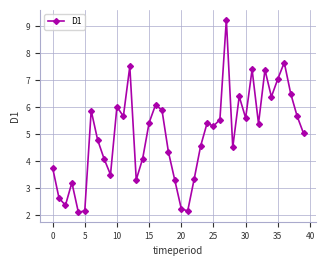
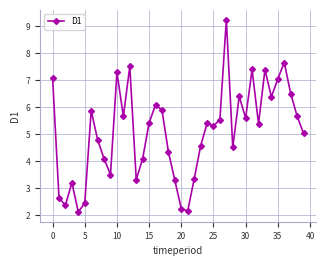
0: 3.8 -> 7.1
5: 2.2 -> 2.5
10: 6.0 -> 7.3
